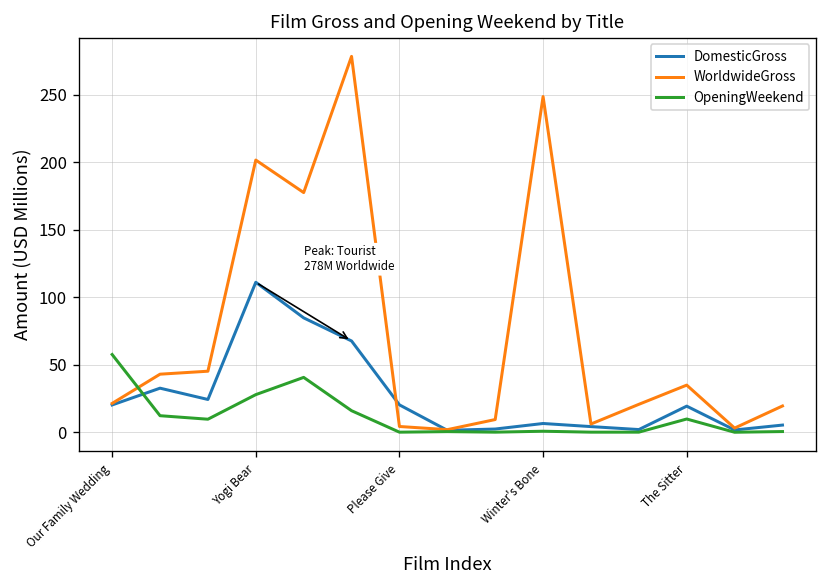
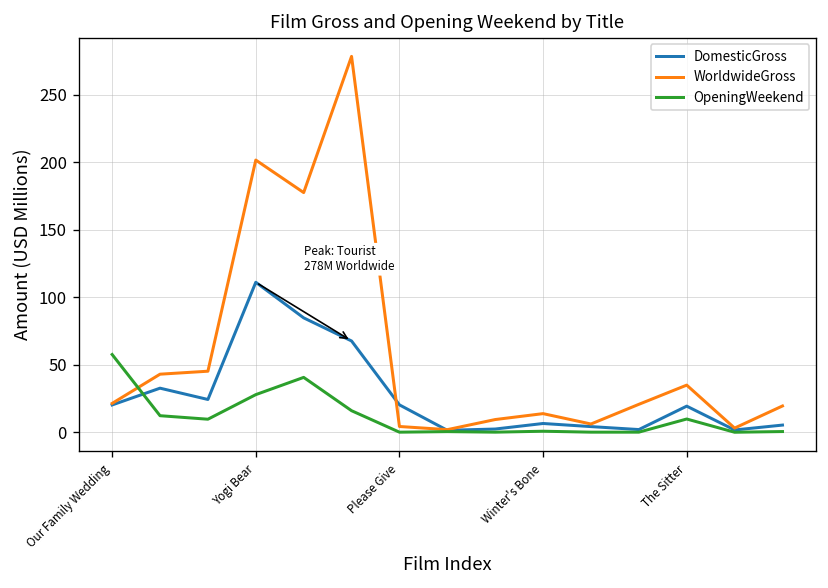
WorldwideGross, Winter's Bone: 249 -> 14
